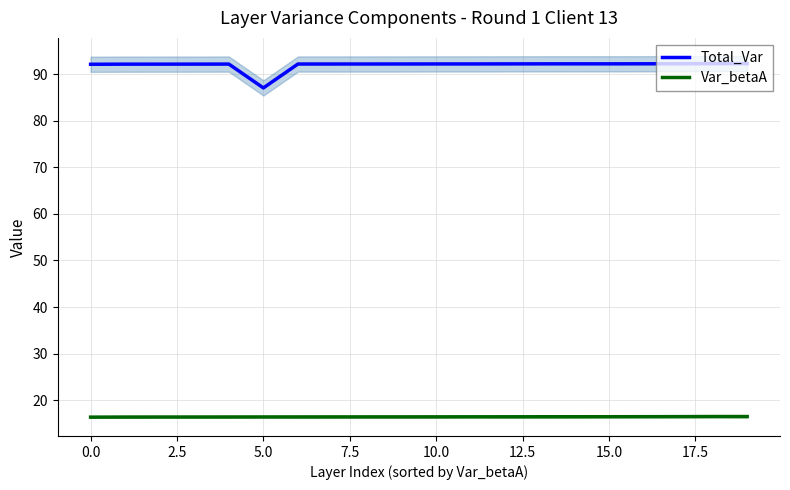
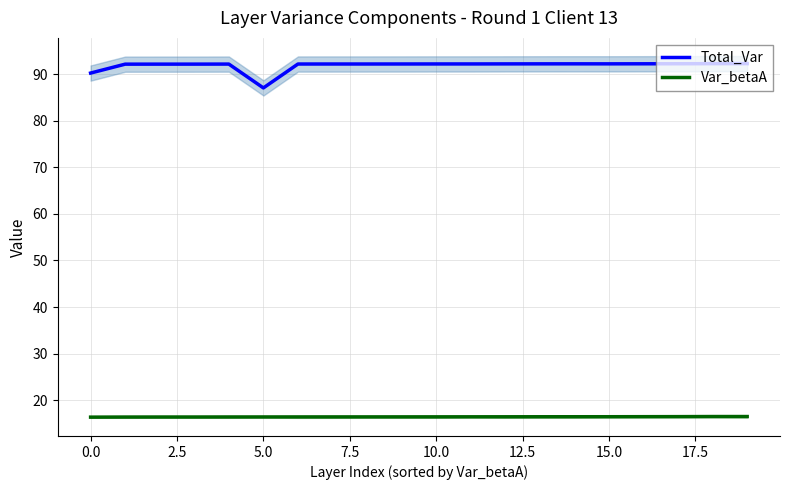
Total_Var, 0.0: 92 -> 90
